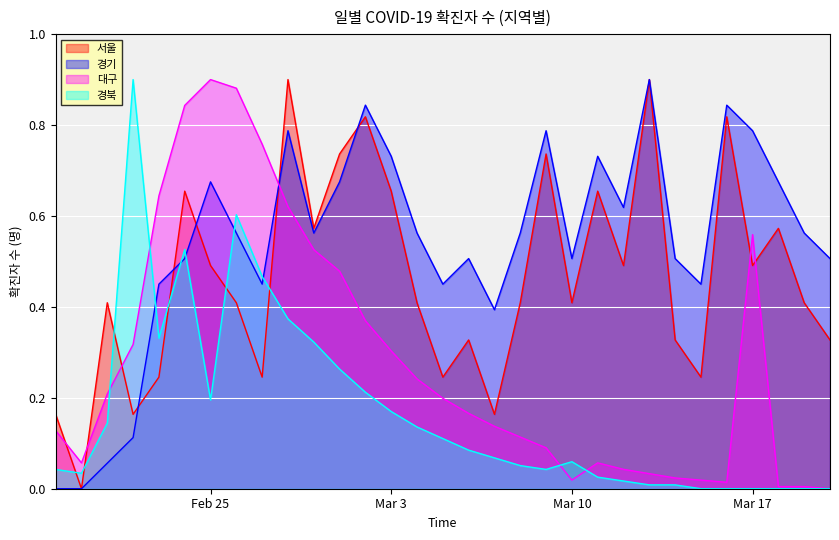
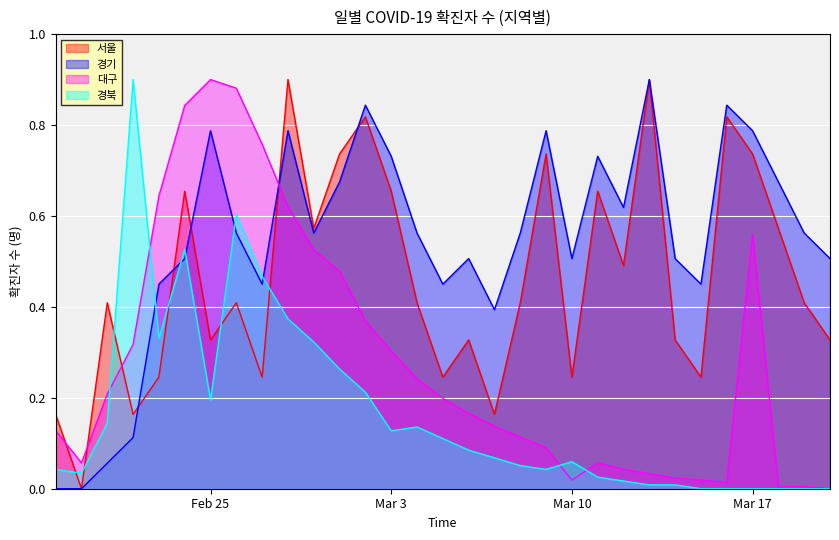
서울, Feb 25: 0.49 -> 0.33
경기, Feb 25: 0.68 -> 0.79
경북, Mar 3: 0.17 -> 0.13
서울, Mar 10: 0.41 -> 0.25
서울, Mar 17: 0.49 -> 0.74
